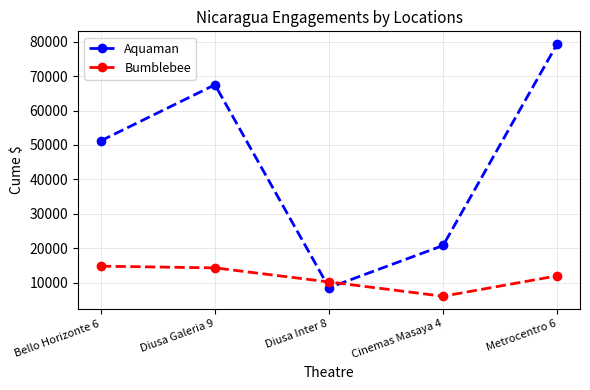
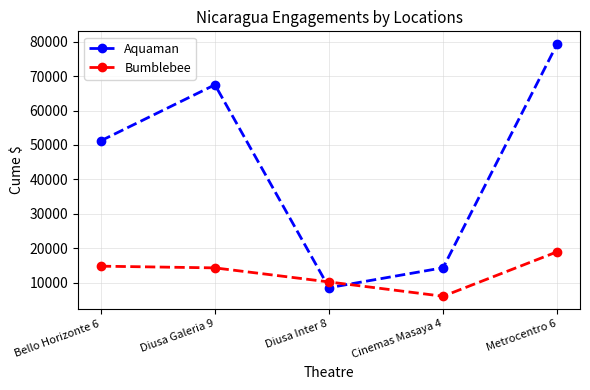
Aquaman, Cinemas Masaya 4: 21000 -> 14000
Bumblebee, Metrocentro 6: 12000 -> 19000
